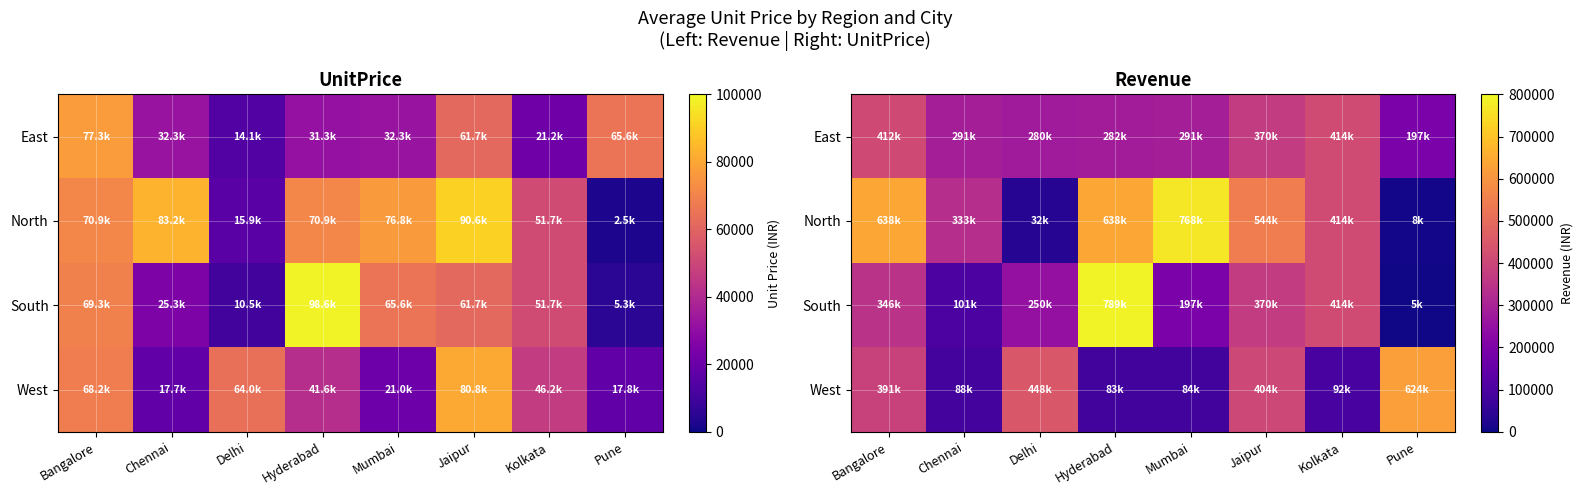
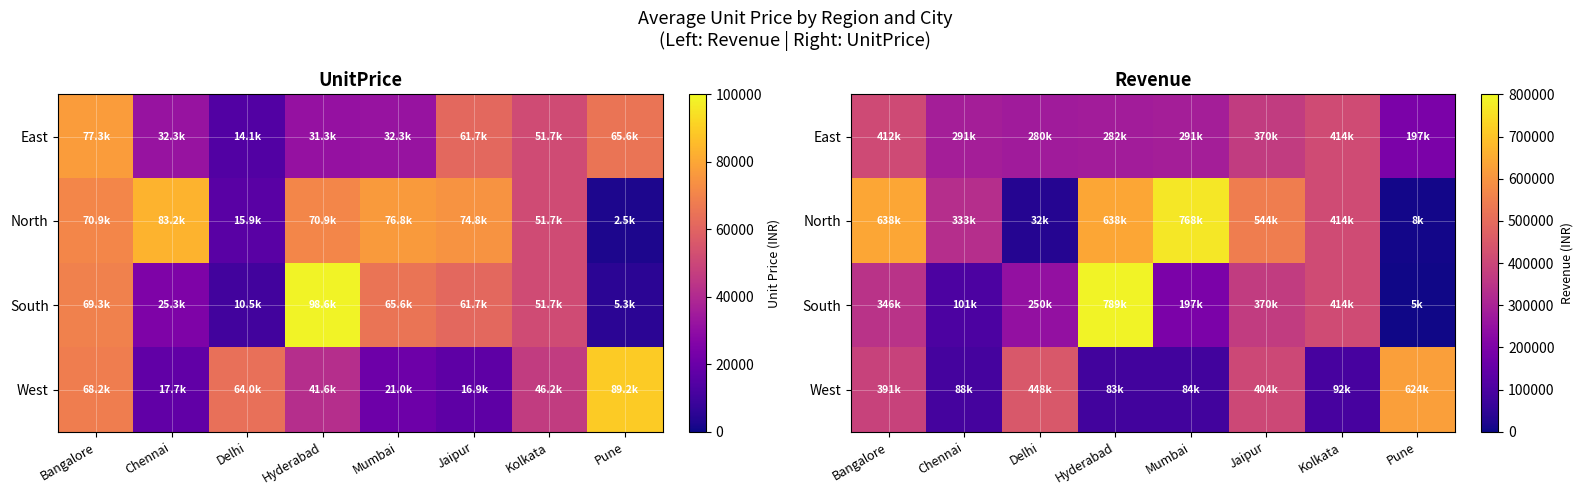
UnitPrice, East, Kolkata: 21.2k -> 51.7k
UnitPrice, North, Jaipur: 90.6k -> 74.8k
UnitPrice, West, Jaipur: 80.8k -> 16.9k
UnitPrice, West, Pune: 17.8k -> 89.2k
